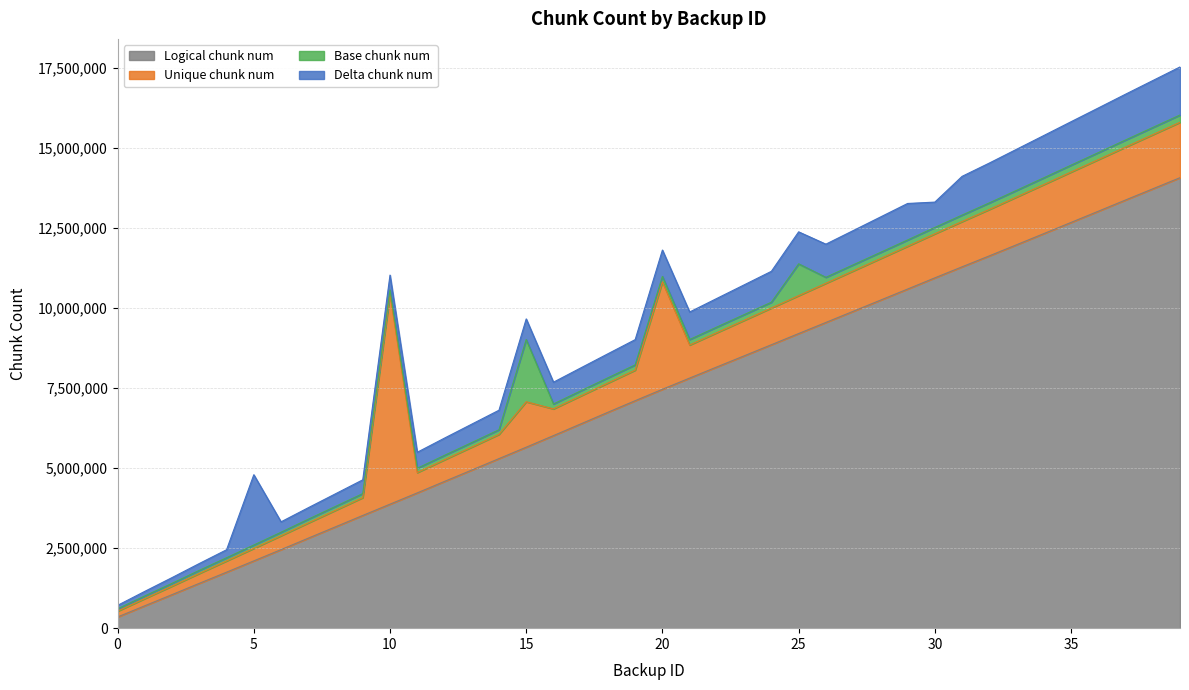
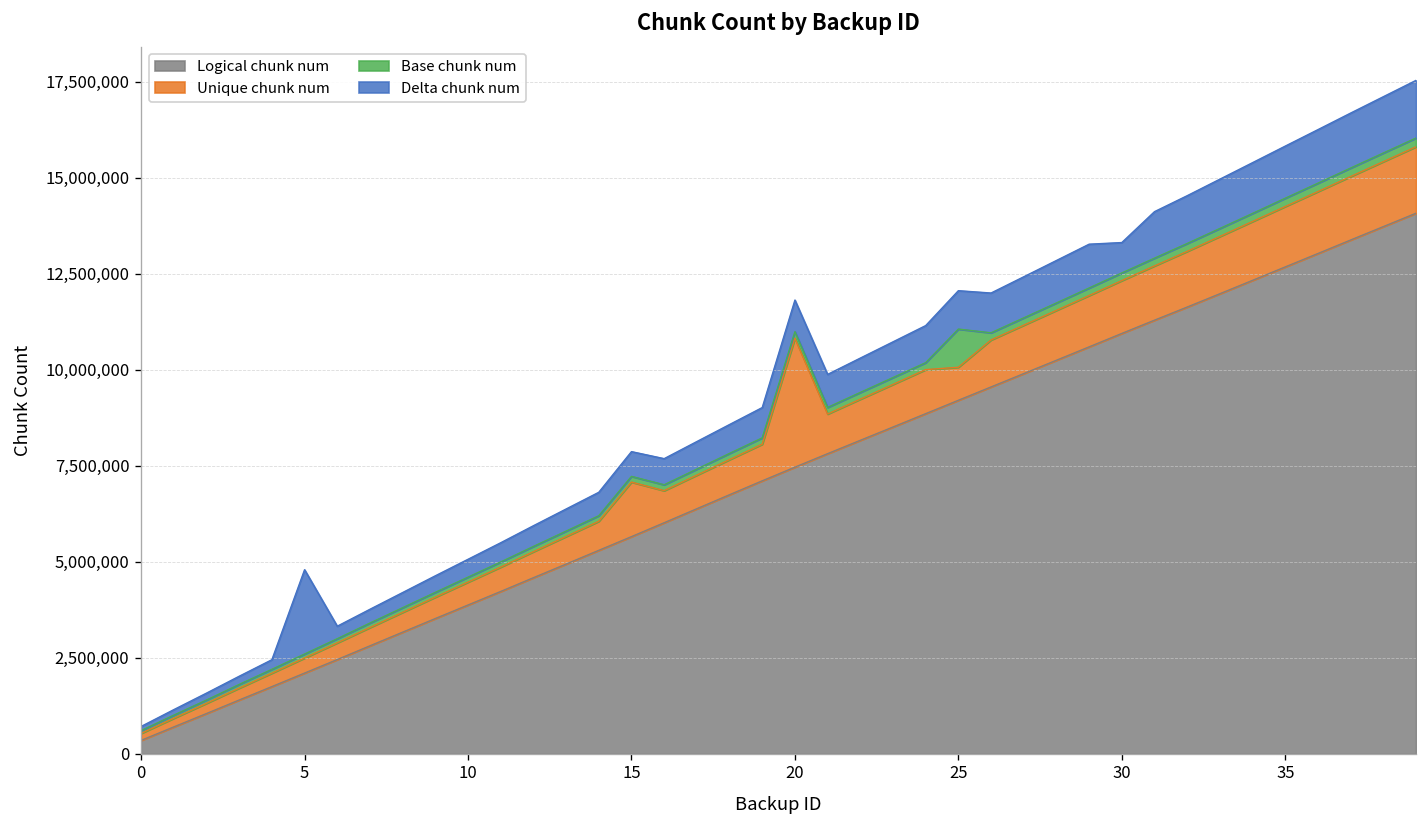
Unique chunk num, 10: 6,600,000 -> 600,000
Base chunk num, 15: 1,900,000 -> 100,000
Unique chunk num, 25: 1,200,000 -> 900,000
